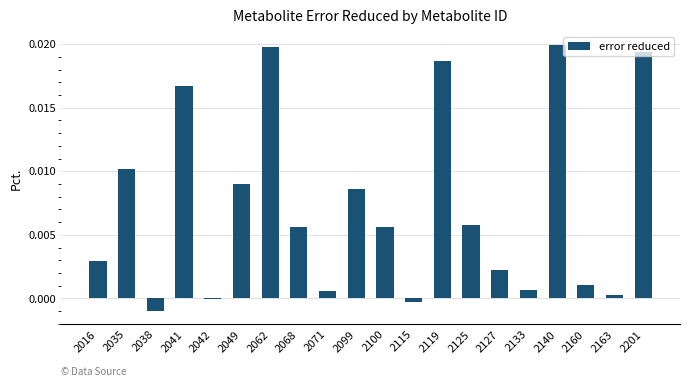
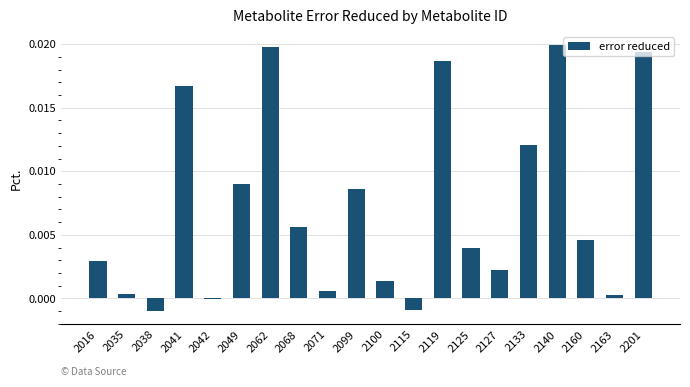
2035: 0.0102 -> 0.0003
2100: 0.0056 -> 0.0013
2115: -0.0003 -> -0.0009
2125: 0.0058 -> 0.0039
2133: 0.0007 -> 0.0120
2160: 0.0010 -> 0.0046
